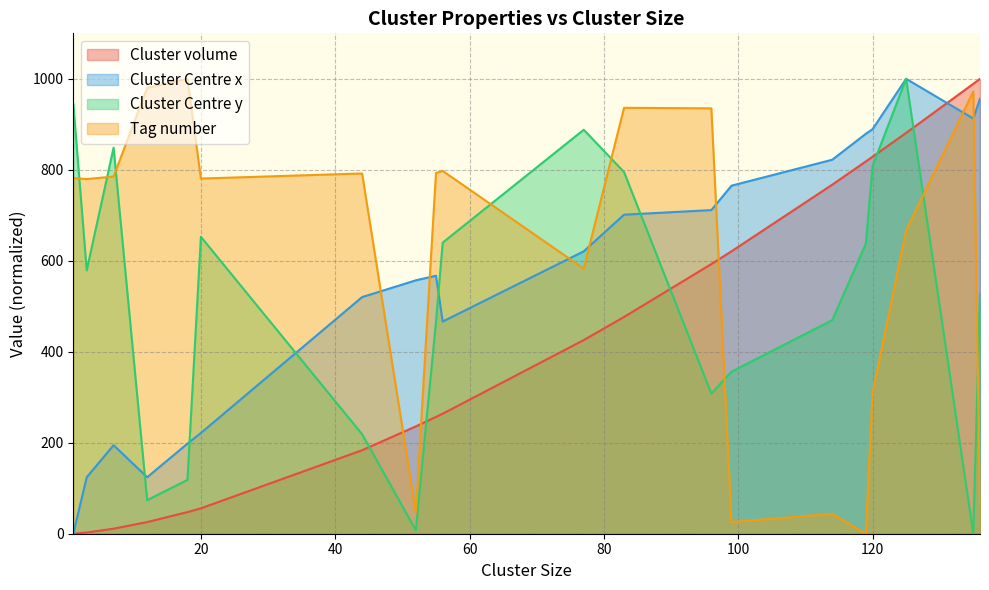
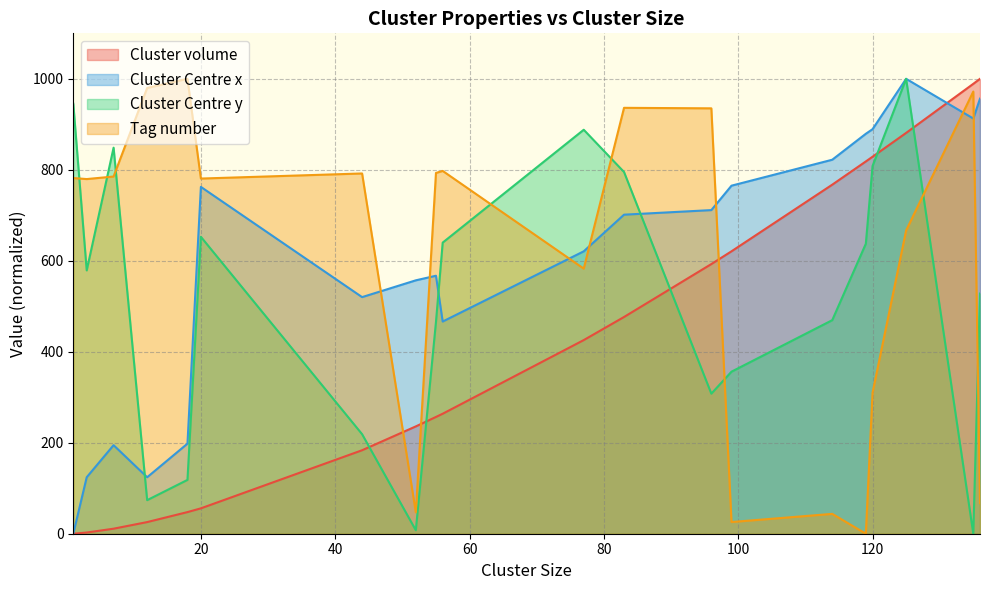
Cluster Centre x, 20: 220 -> 760
